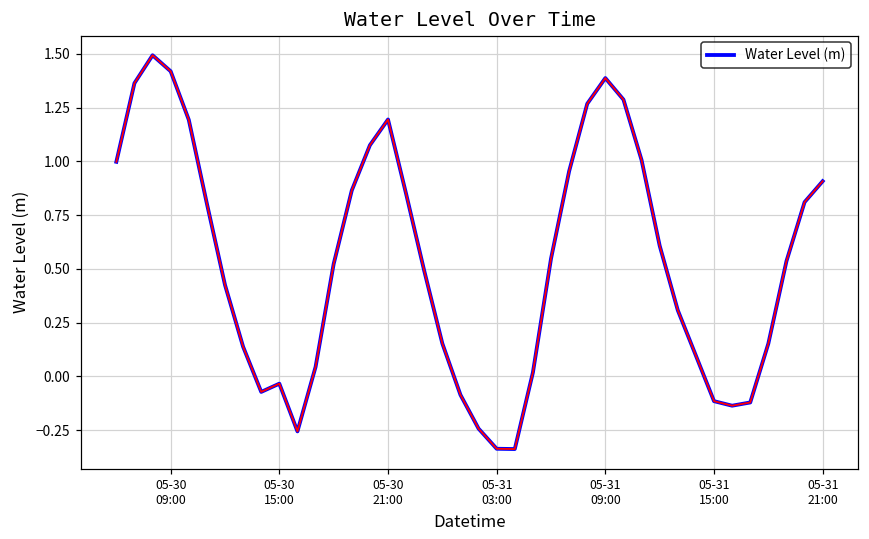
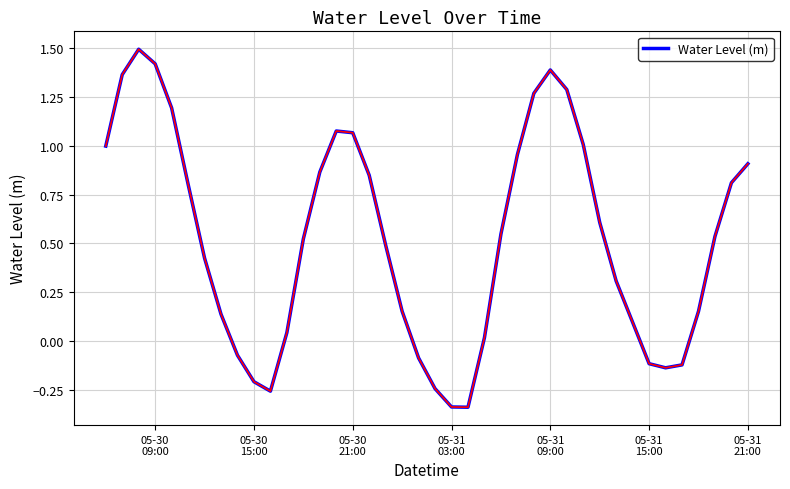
05-30 15:00: -0.03 -> -0.21
05-30 21:00: 1.19 -> 1.07
